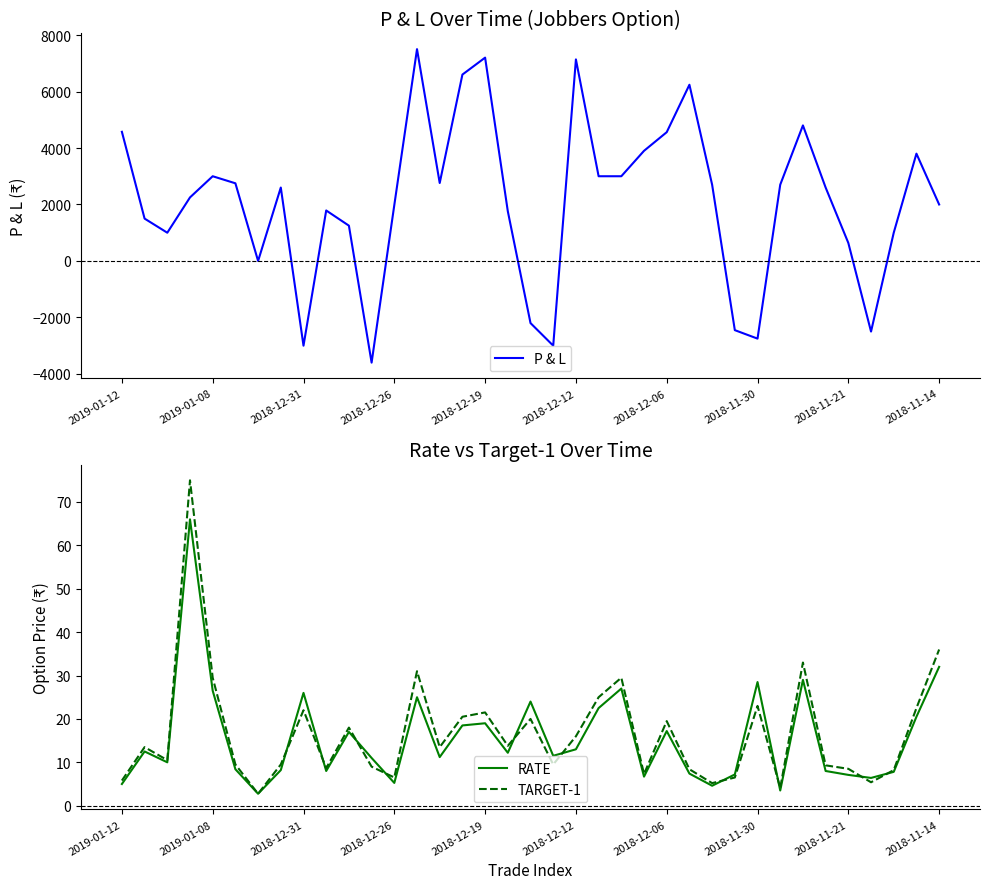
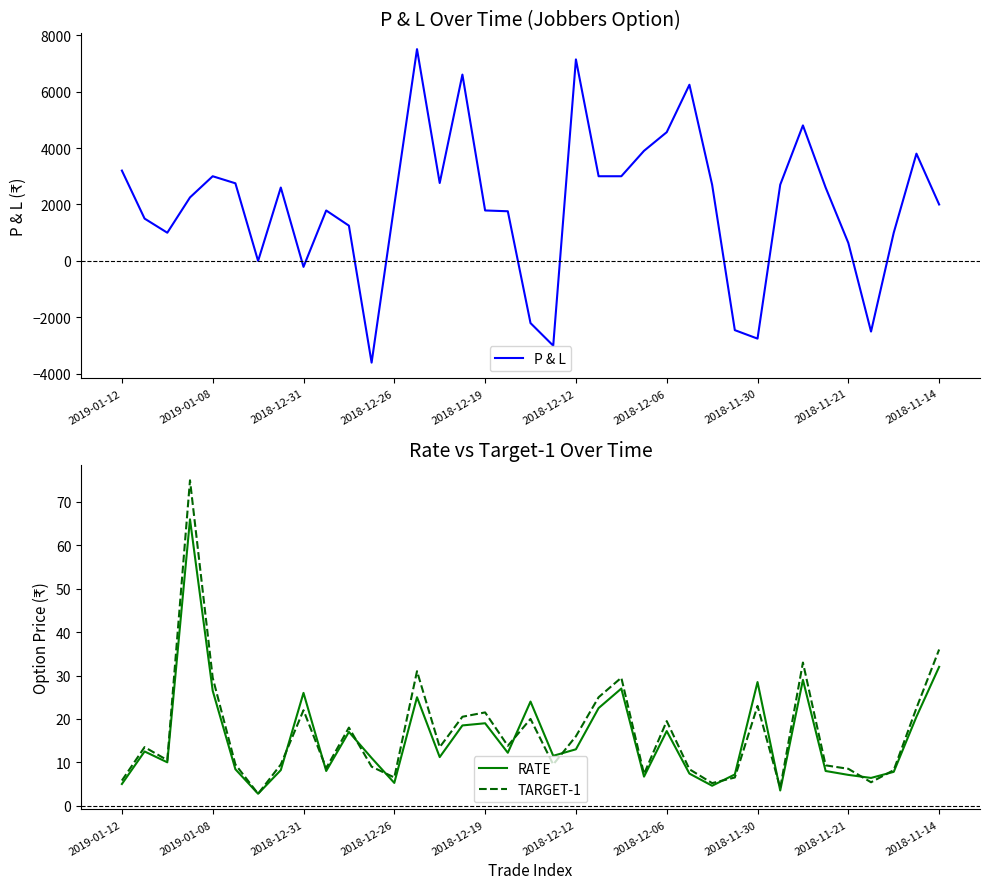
P & L Over Time (Jobbers Option), 2019-01-12: 4600 -> 3200
P & L Over Time (Jobbers Option), 2018-12-31: -3000 -> -200
P & L Over Time (Jobbers Option), 2018-12-19: 7200 -> 1800
